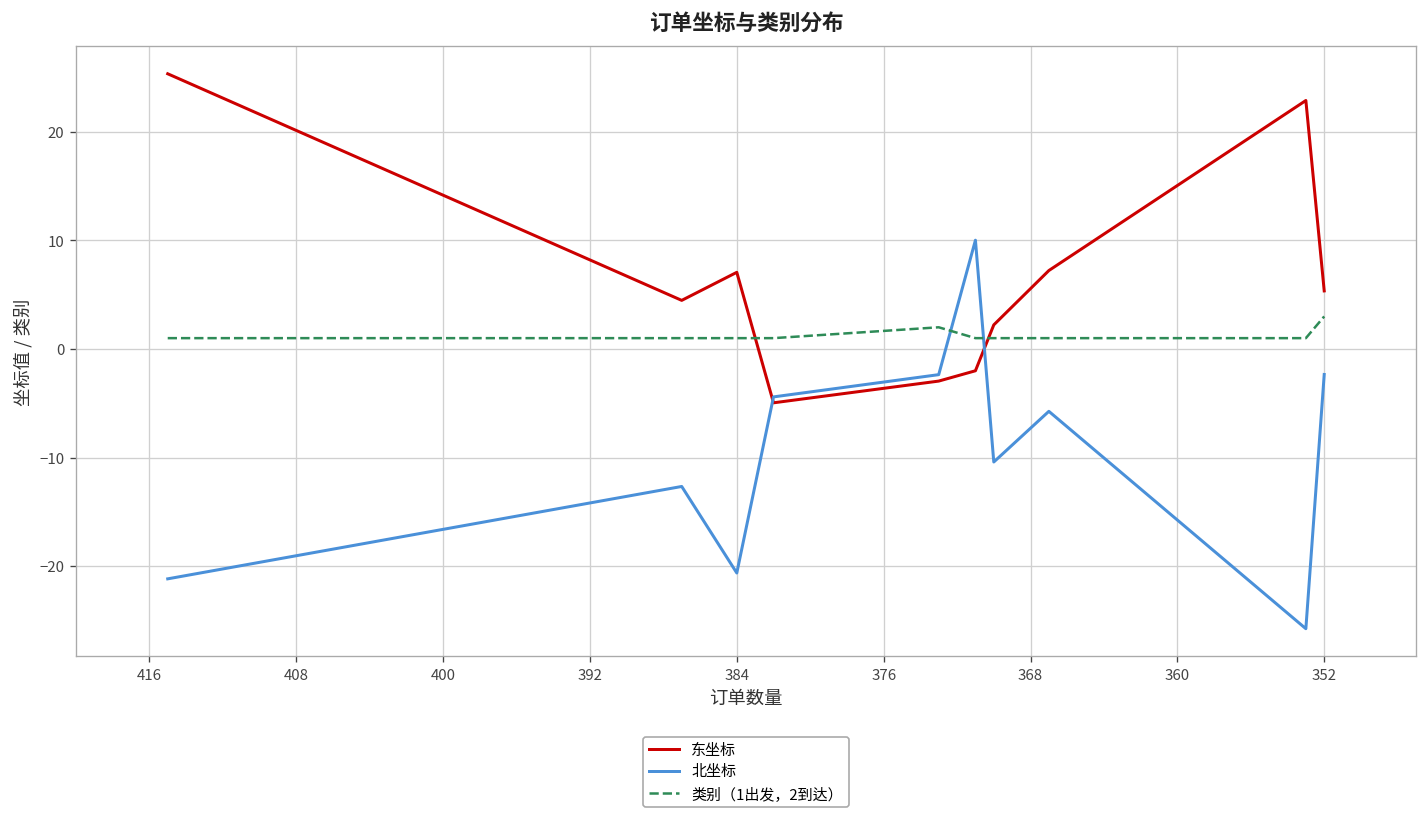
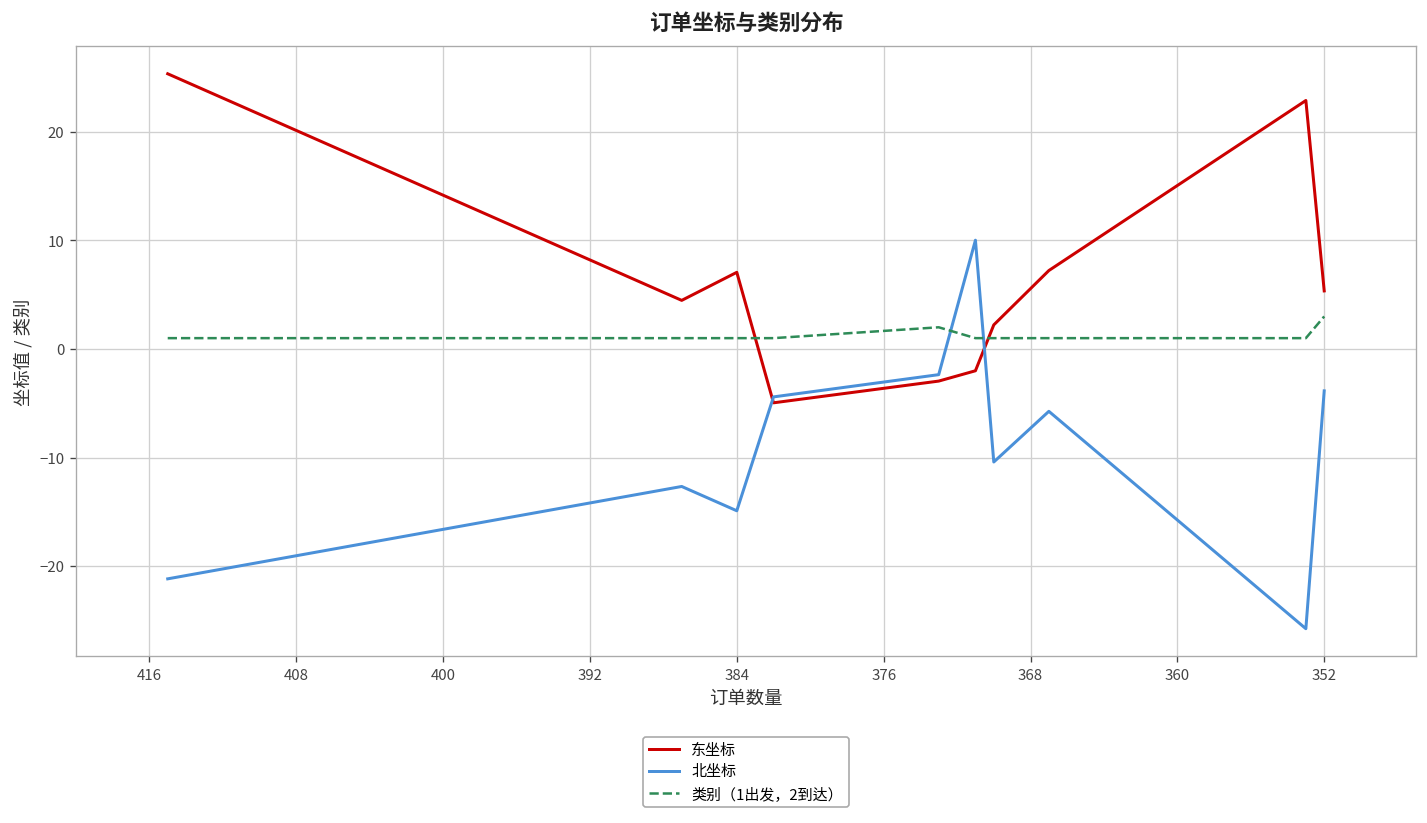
北坐标, 384: -21 -> -15
北坐标, 352: -2 -> -4
